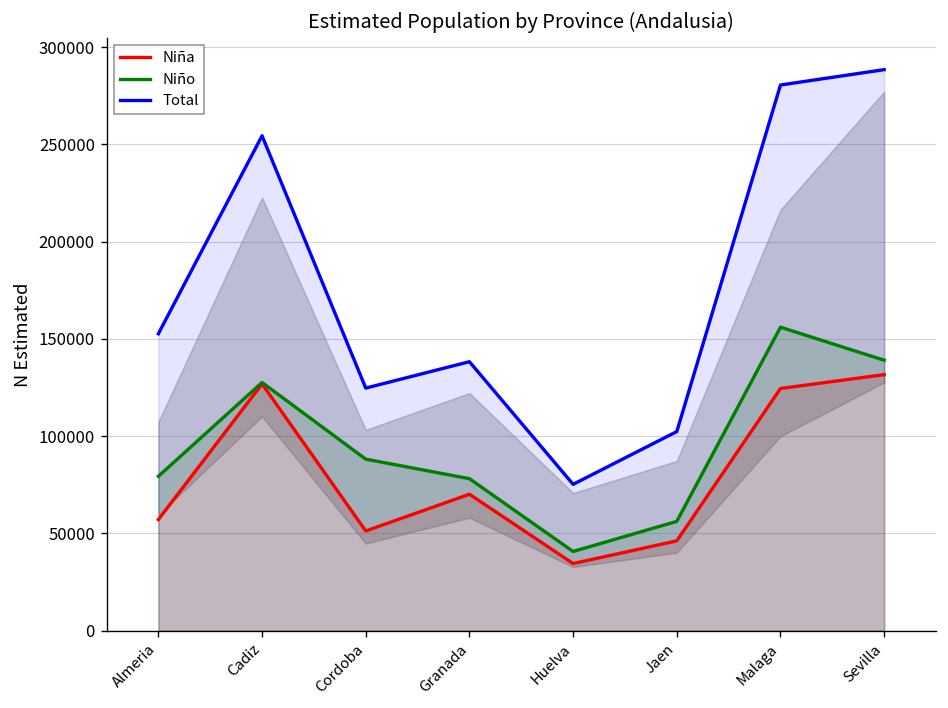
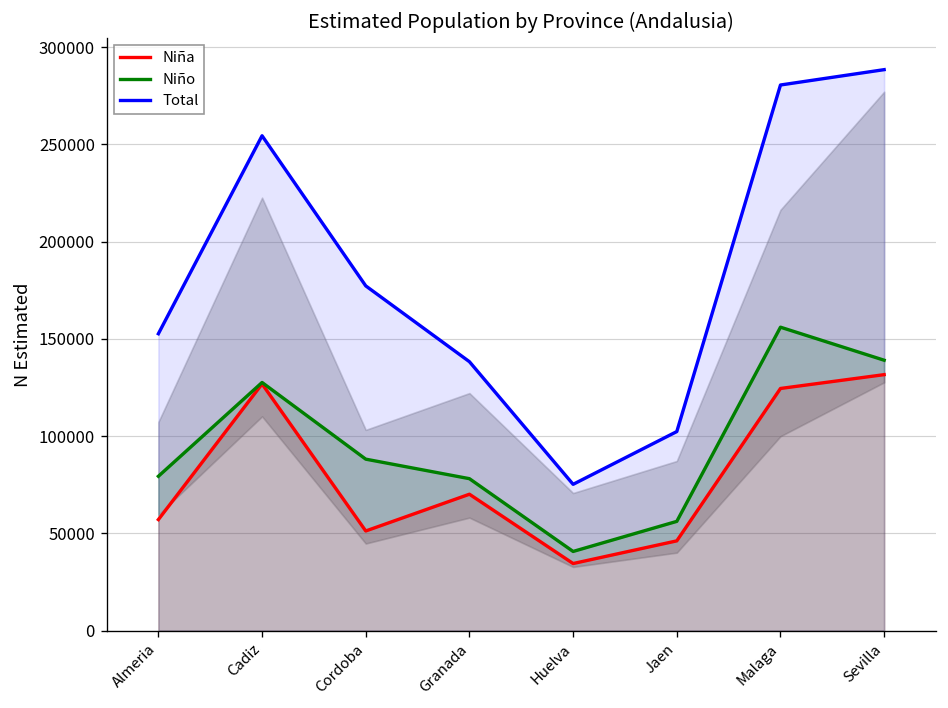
Total, Cordoba: 125000 -> 177000
